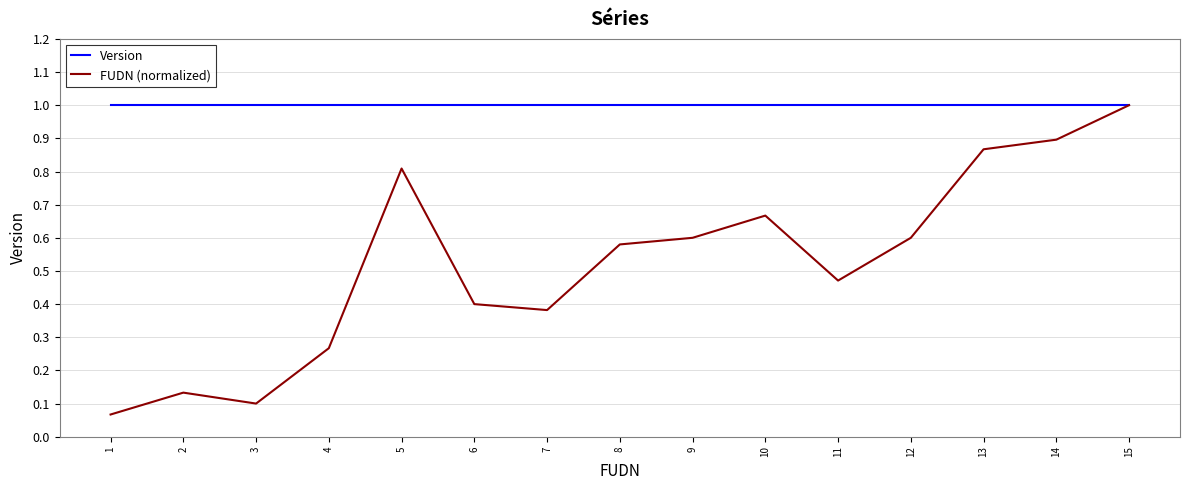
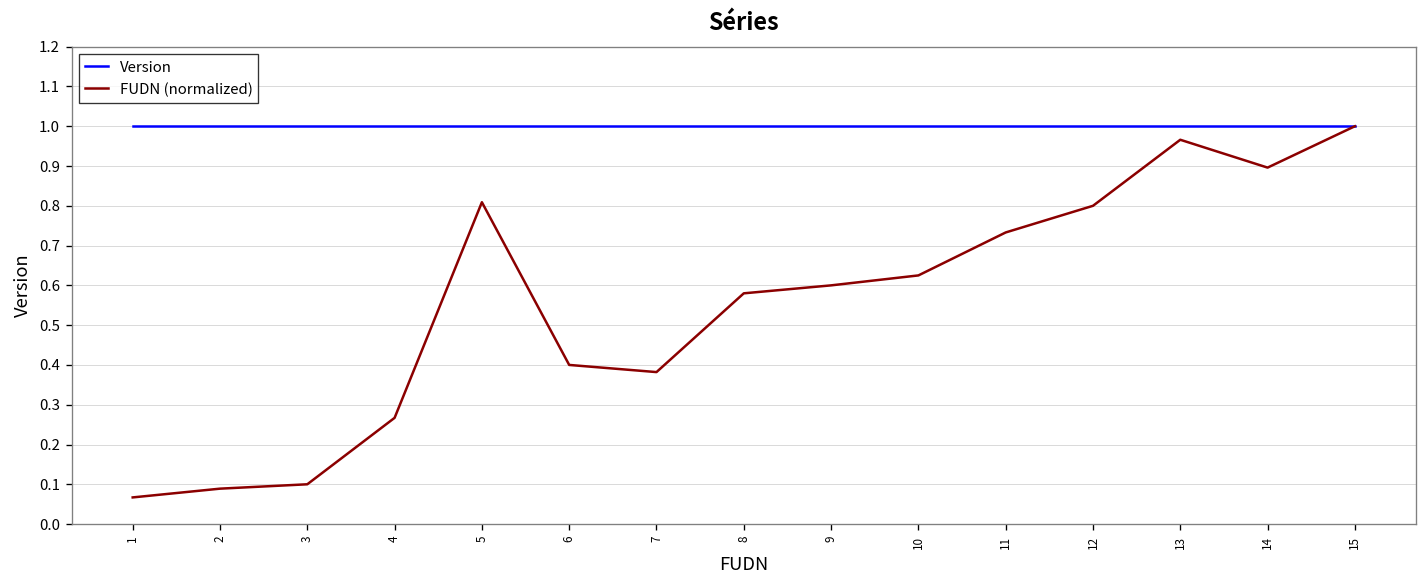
FUDN (normalized), 2: 0.13 -> 0.09
FUDN (normalized), 10: 0.67 -> 0.63
FUDN (normalized), 11: 0.47 -> 0.73
FUDN (normalized), 12: 0.6 -> 0.8
FUDN (normalized), 13: 0.87 -> 0.97
